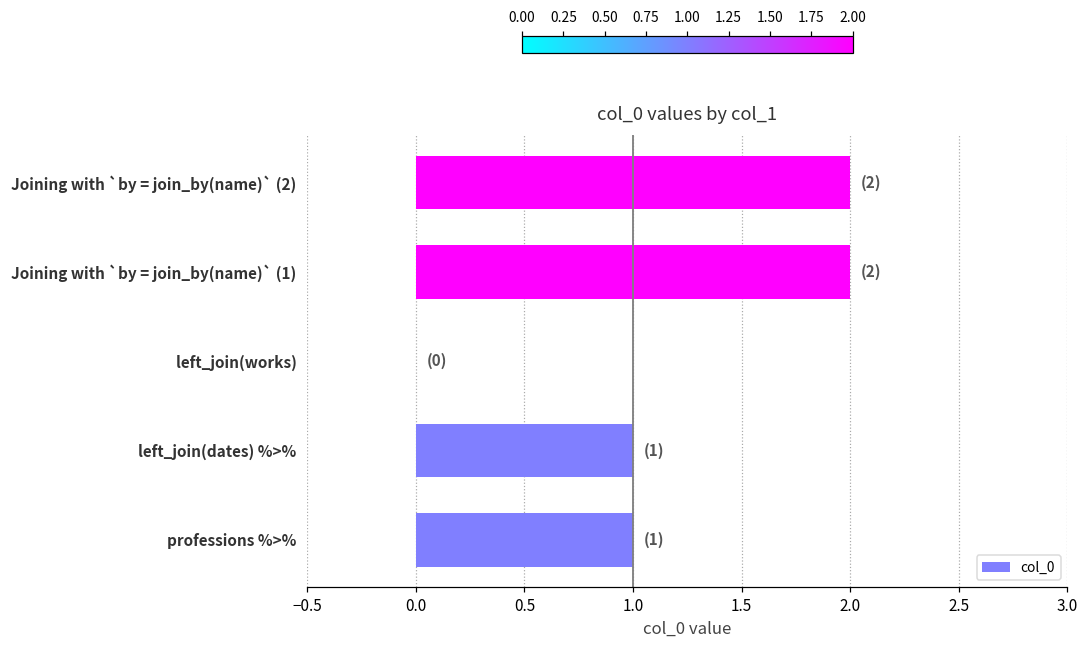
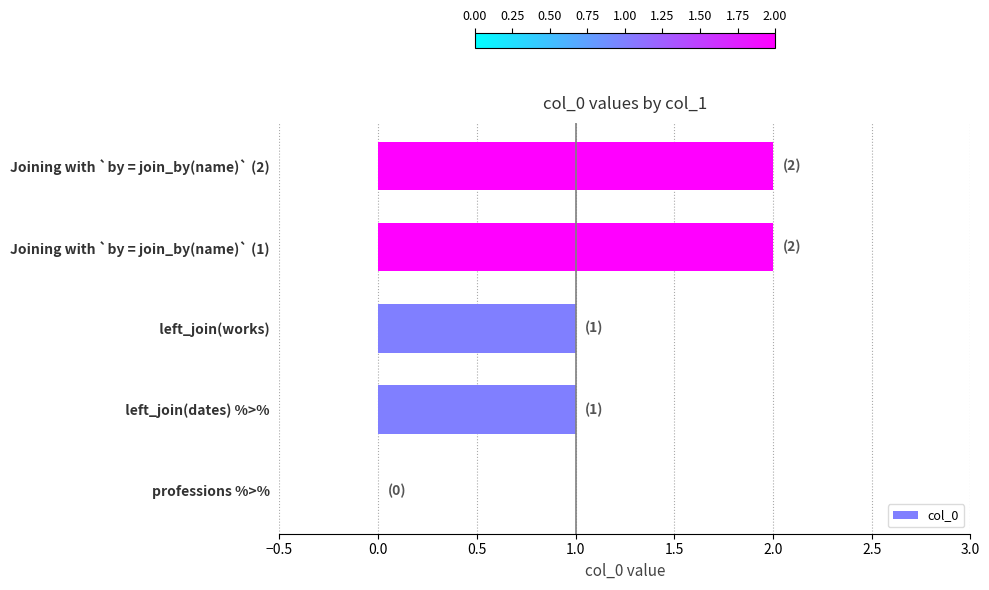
left_join(works): (0) -> (1)
professions %>%: (1) -> (0)
